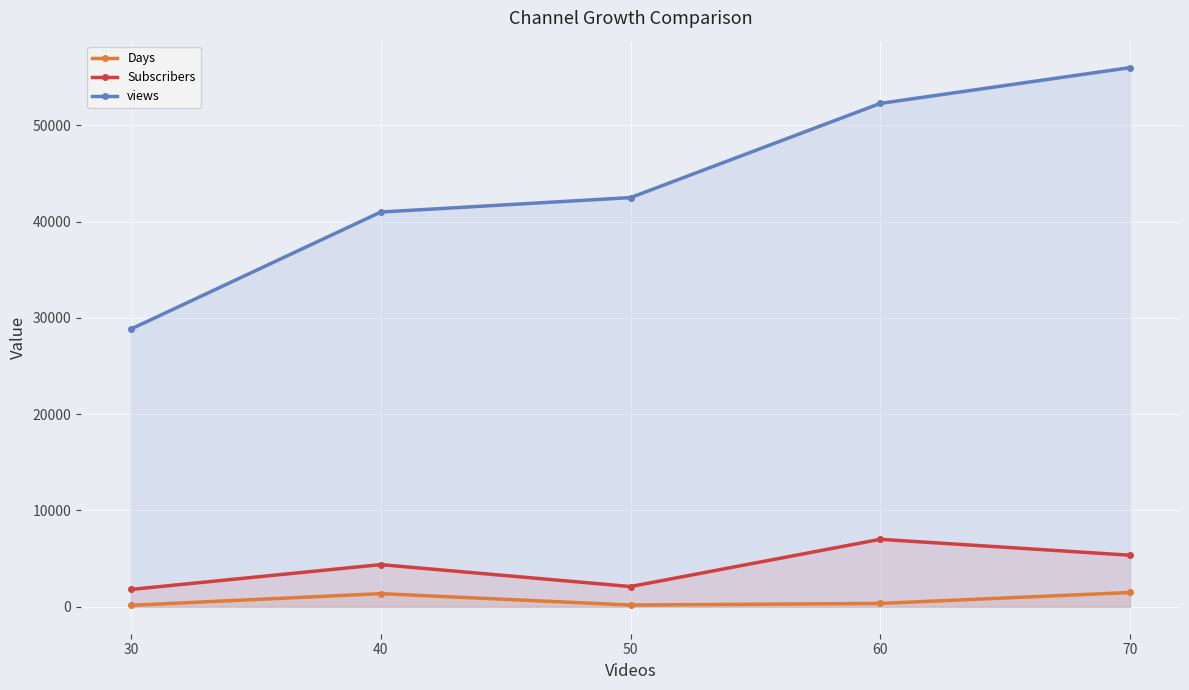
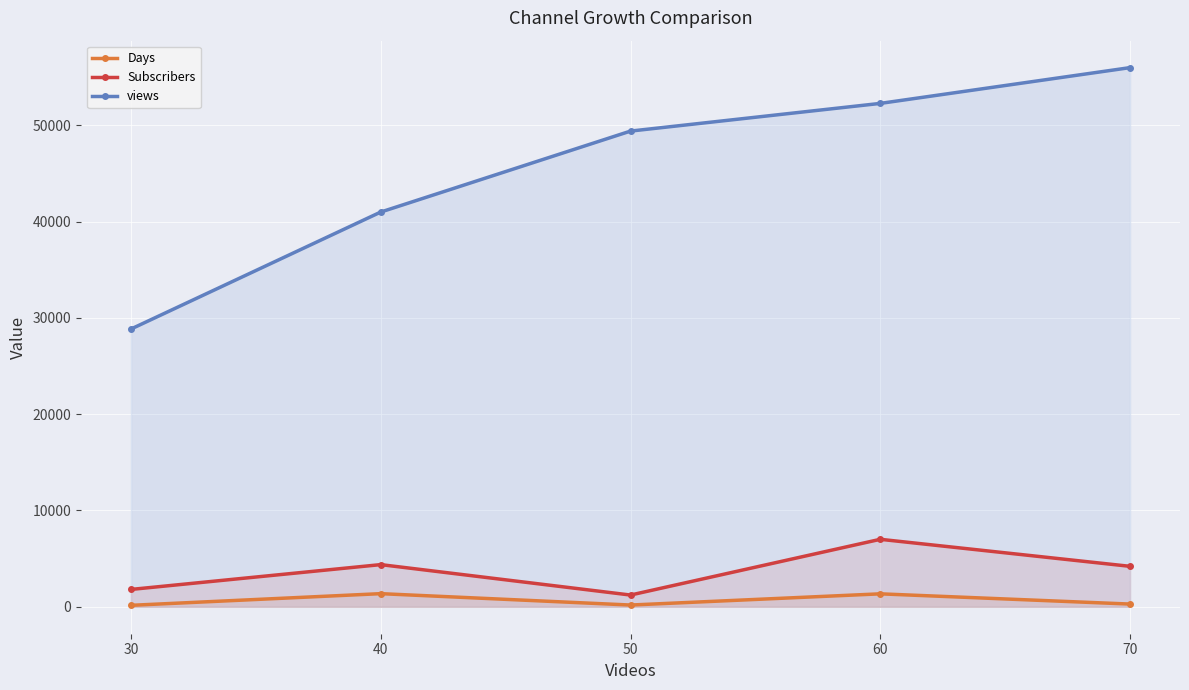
Subscribers, 50: 2000 -> 1000
views, 50: 43000 -> 49000
Days, 60: 0 -> 1000
Days, 70: 1000 -> 0
Subscribers, 70: 5000 -> 4000
